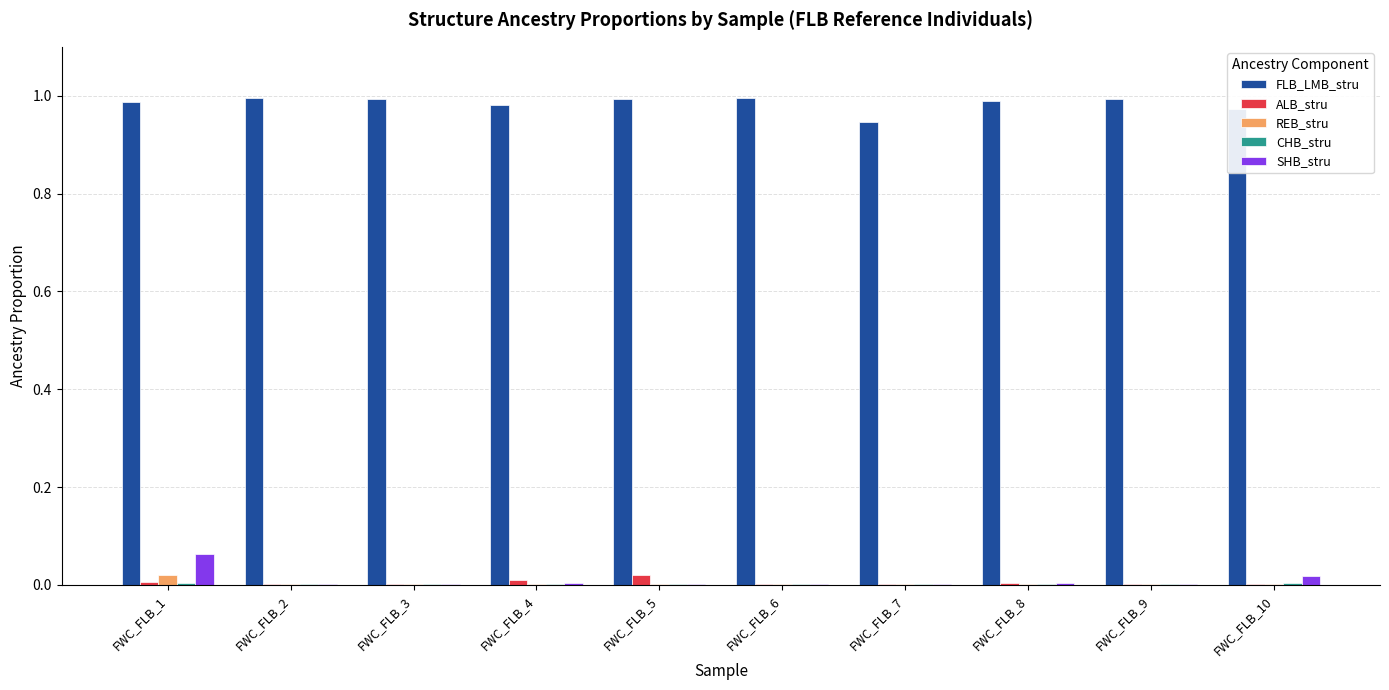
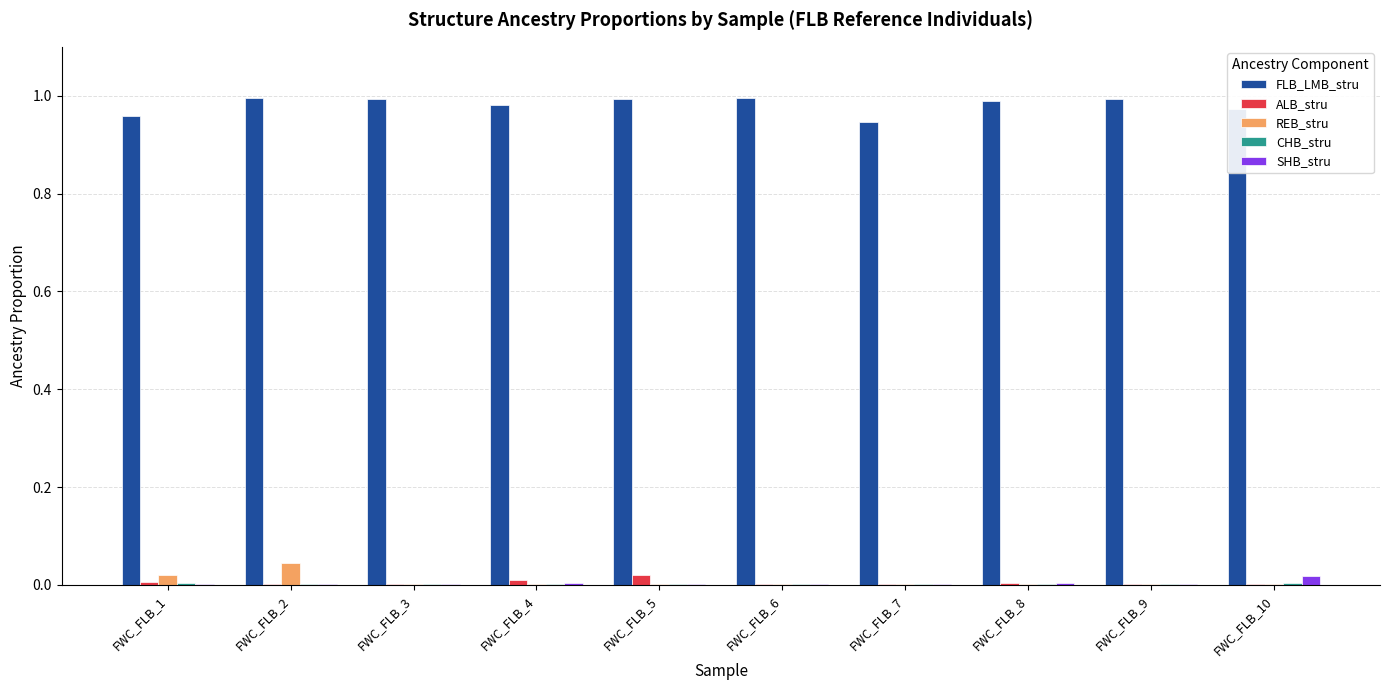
FLB_LMB_stru, FWC_FLB_1: 0.99 -> 0.96
SHB_stru, FWC_FLB_1: 0.06 -> 0.00
REB_stru, FWC_FLB_2: 0.00 -> 0.04
